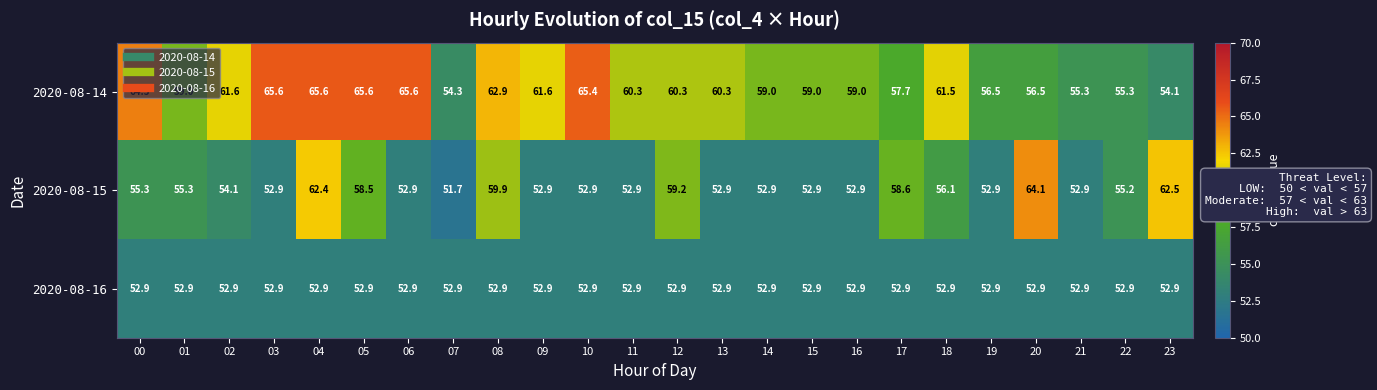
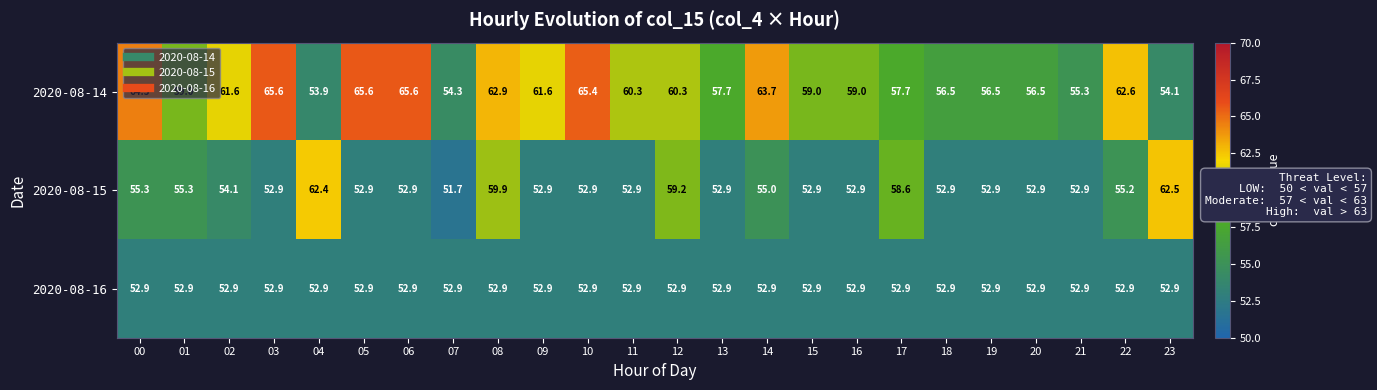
2020-08-14, 04: 65.6 -> 53.9
2020-08-14, 13: 60.3 -> 57.7
2020-08-14, 14: 59.0 -> 63.7
2020-08-14, 18: 61.5 -> 56.5
2020-08-14, 22: 55.3 -> 62.6
2020-08-15, 05: 58.5 -> 52.9
2020-08-15, 14: 52.9 -> 55.0
2020-08-15, 18: 56.1 -> 52.9
2020-08-15, 20: 64.1 -> 52.9
